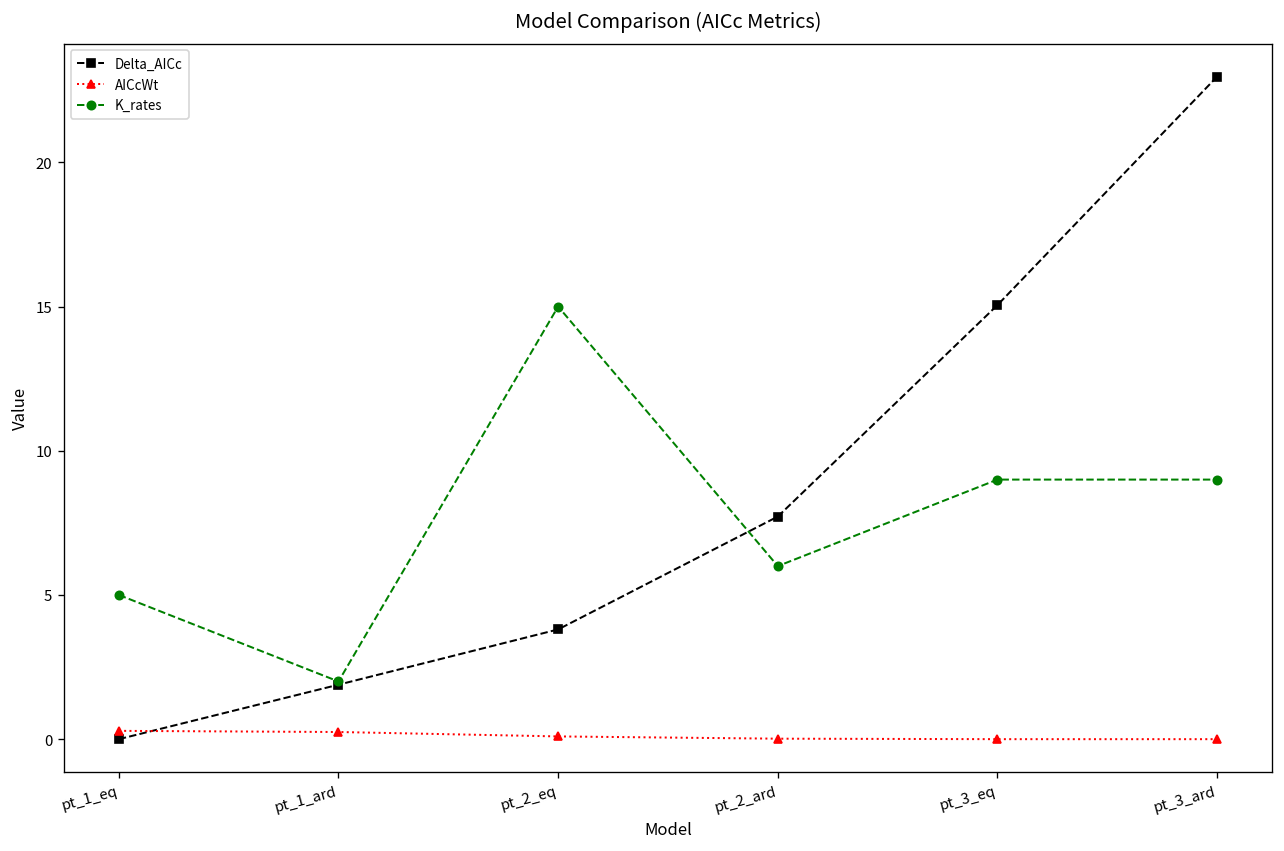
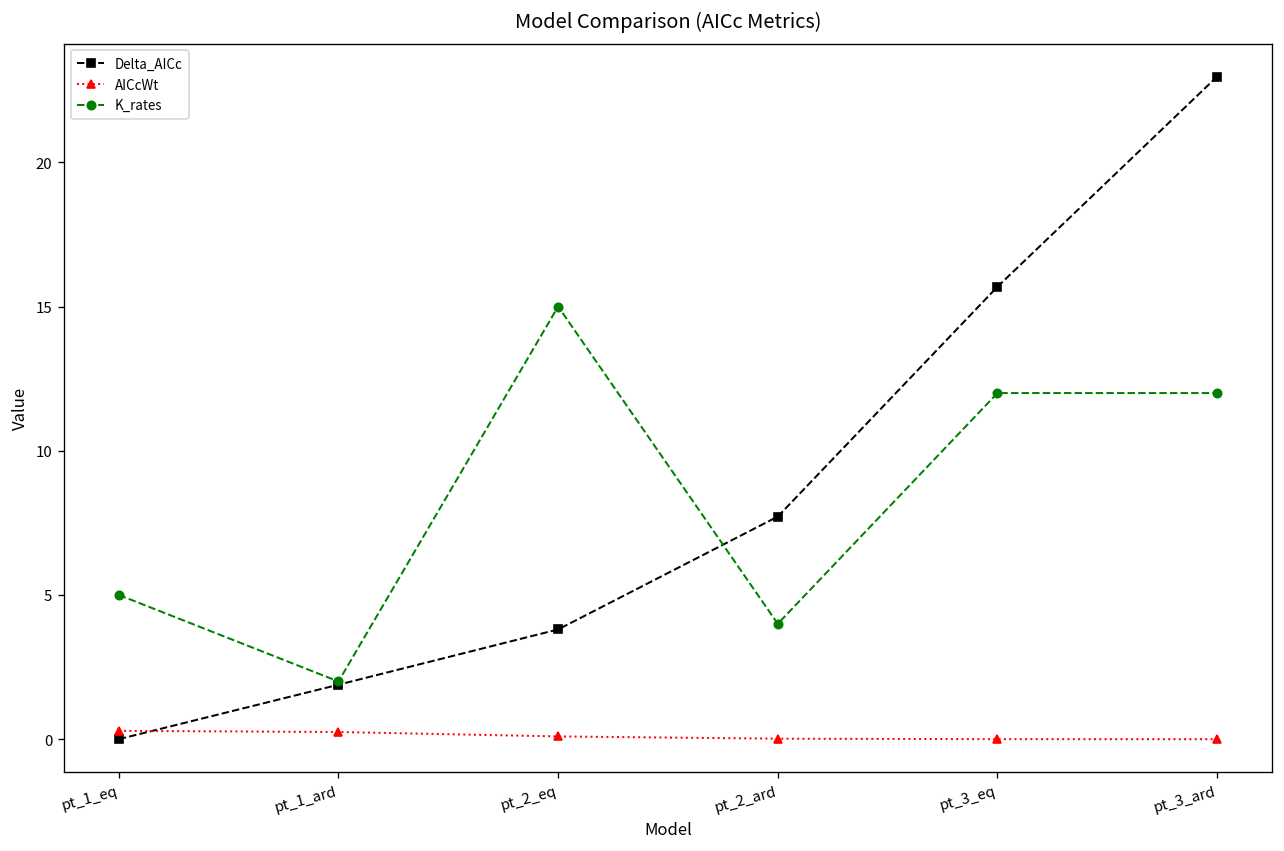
K_rates, pt_2_ard: 6 -> 4
Delta_AICc, pt_3_eq: 15.0 -> 15.7
K_rates, pt_3_eq: 9 -> 12
K_rates, pt_3_ard: 9 -> 12
